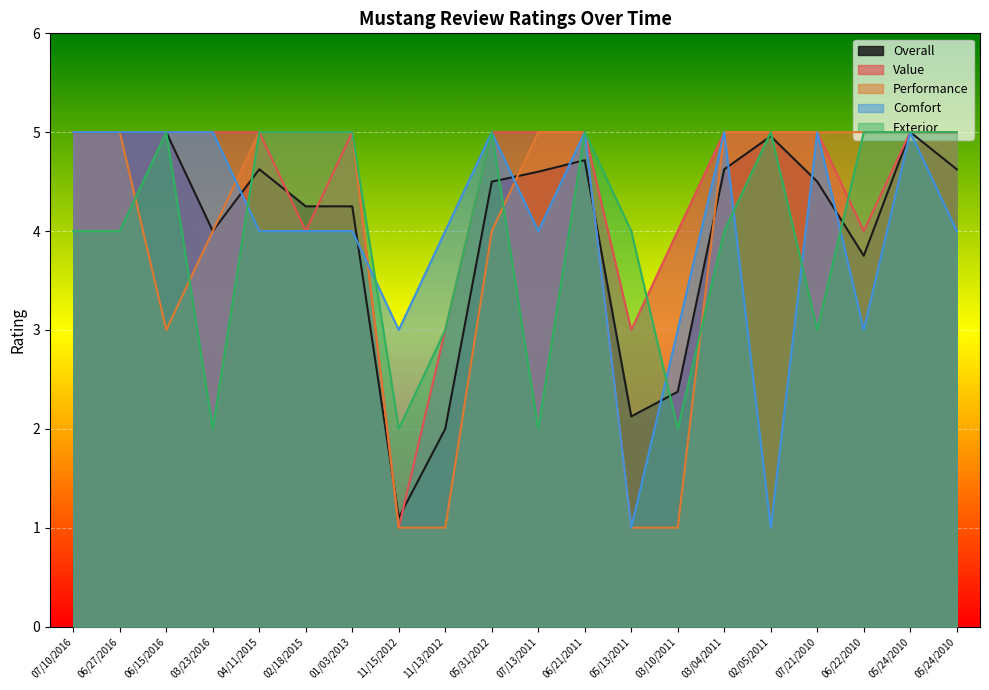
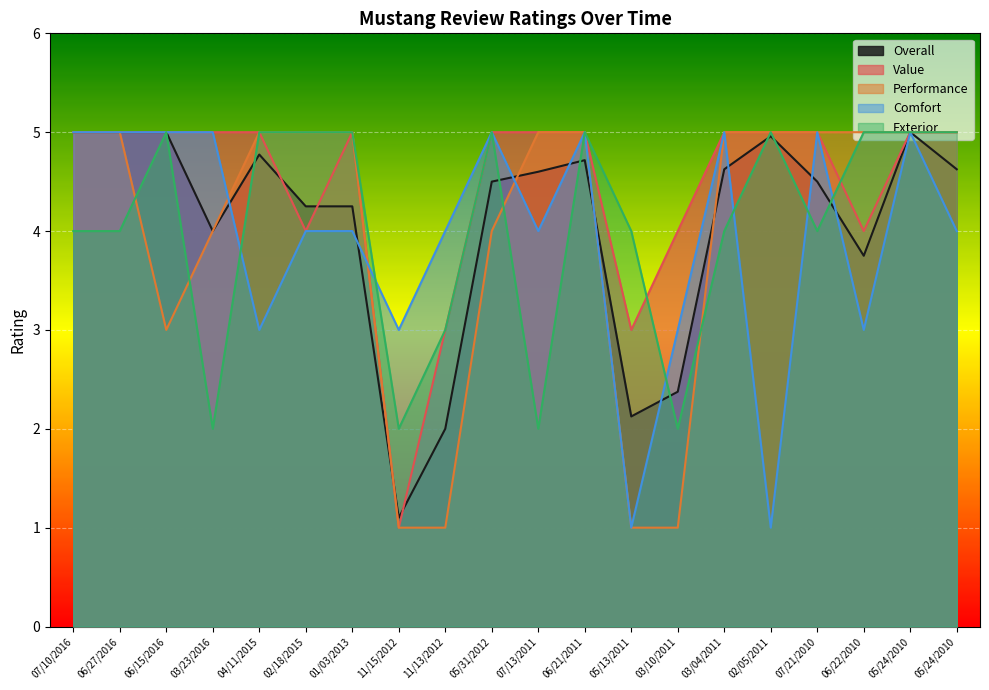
Overall, 04/11/2015: 4.6 -> 4.8
Comfort, 04/11/2015: 4 -> 3
Exterior, 07/21/2010: 3 -> 4
